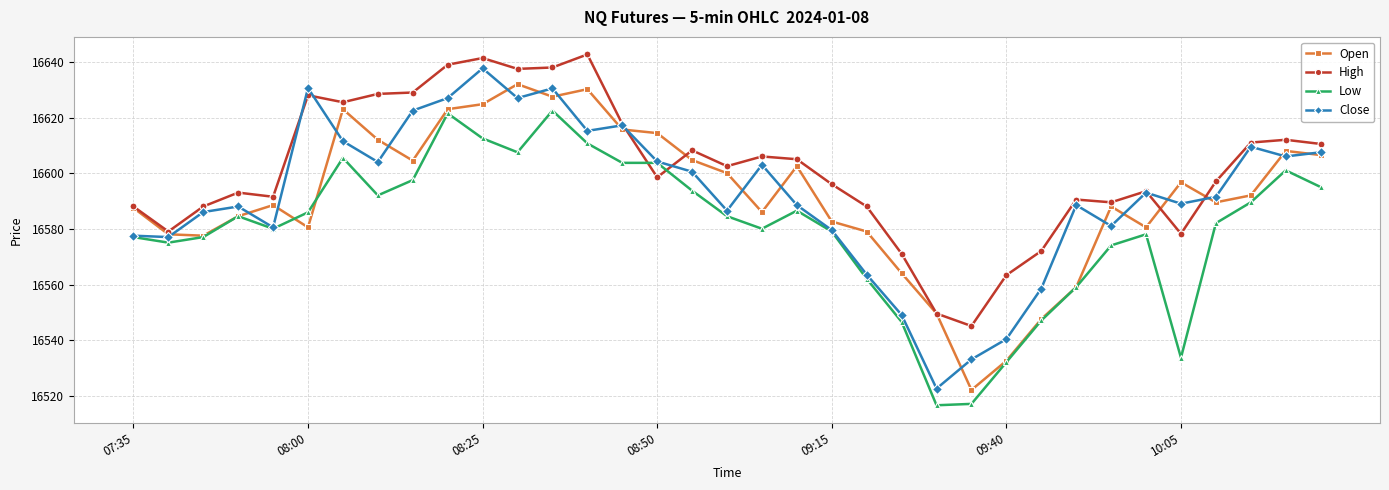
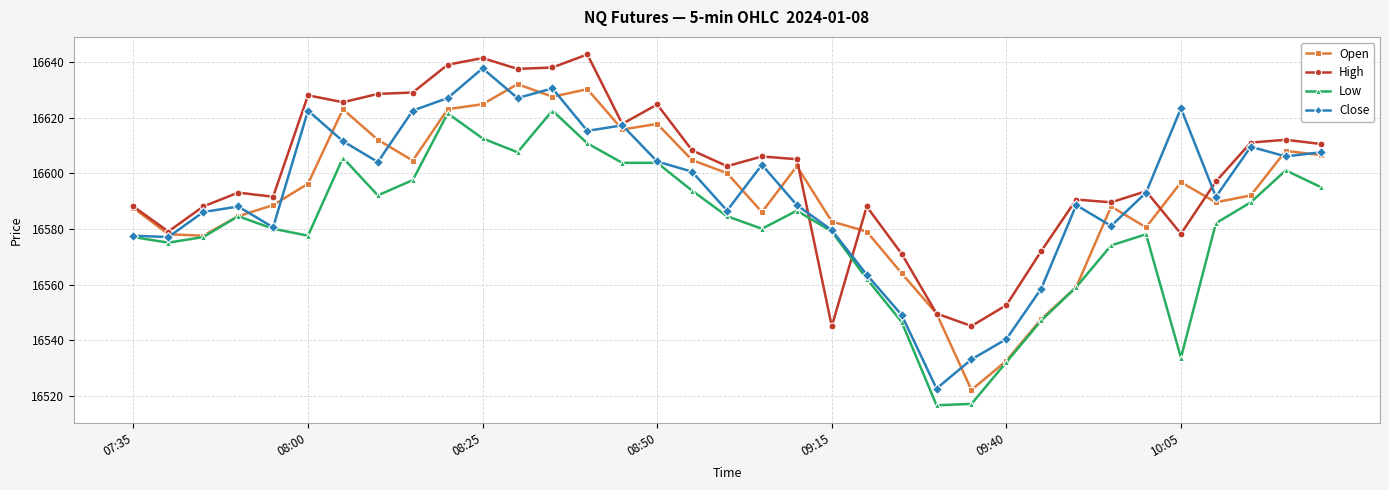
Open, 08:00: 16581 -> 16596
Low, 08:00: 16586 -> 16578
Close, 08:00: 16631 -> 16623
Open, 08:50: 16615 -> 16618
High, 08:50: 16599 -> 16625
High, 09:15: 16596 -> 16545
High, 09:40: 16563 -> 16553
Close, 10:05: 16589 -> 16623
